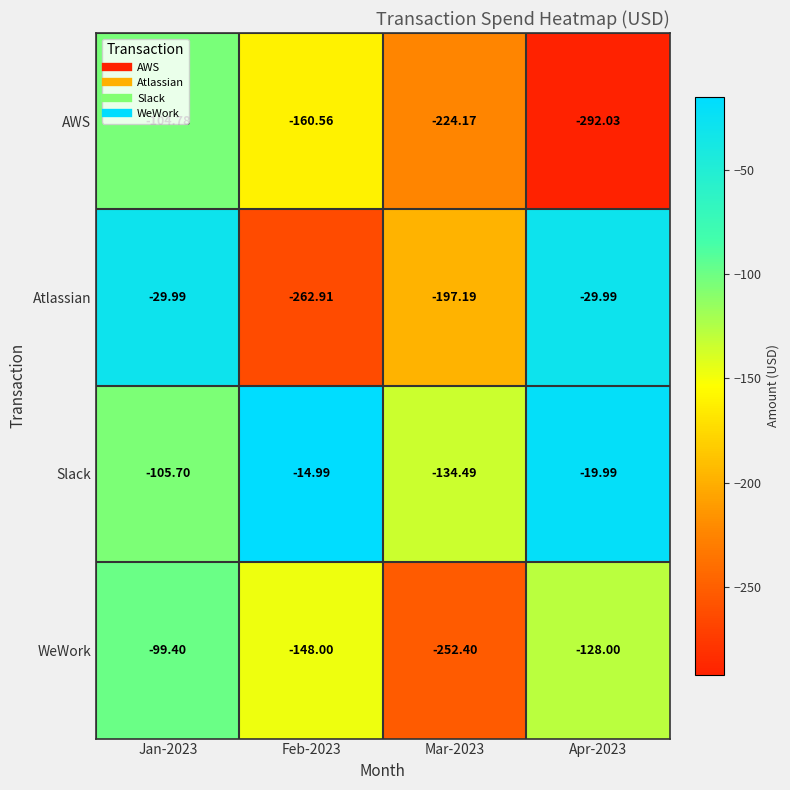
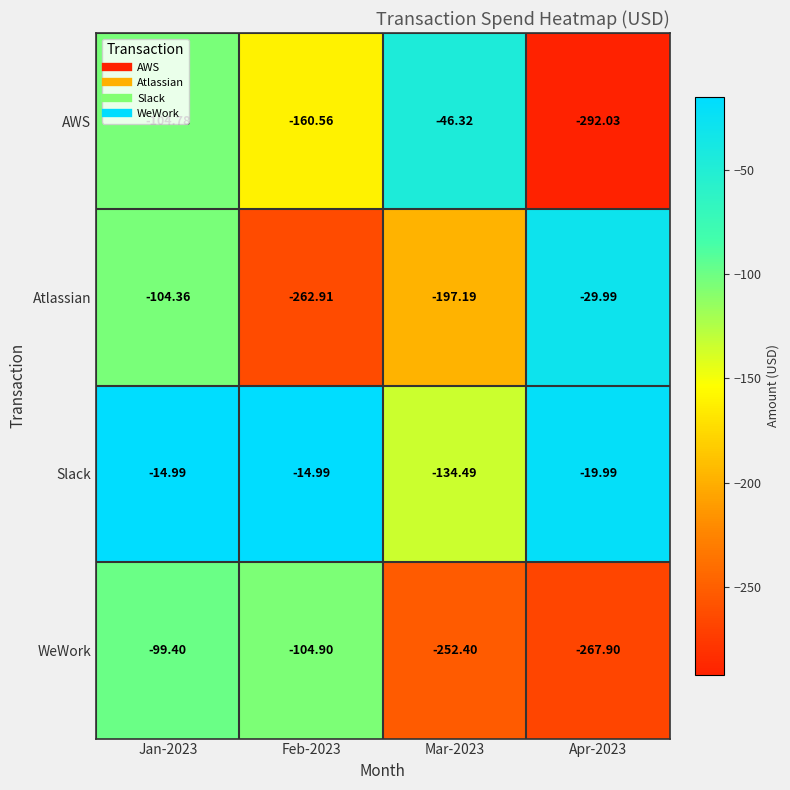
AWS, Mar-2023: -224.17 -> -46.32
Atlassian, Jan-2023: -29.99 -> -104.36
Slack, Jan-2023: -105.70 -> -14.99
WeWork, Feb-2023: -148.00 -> -104.90
WeWork, Apr-2023: -128.00 -> -267.90
